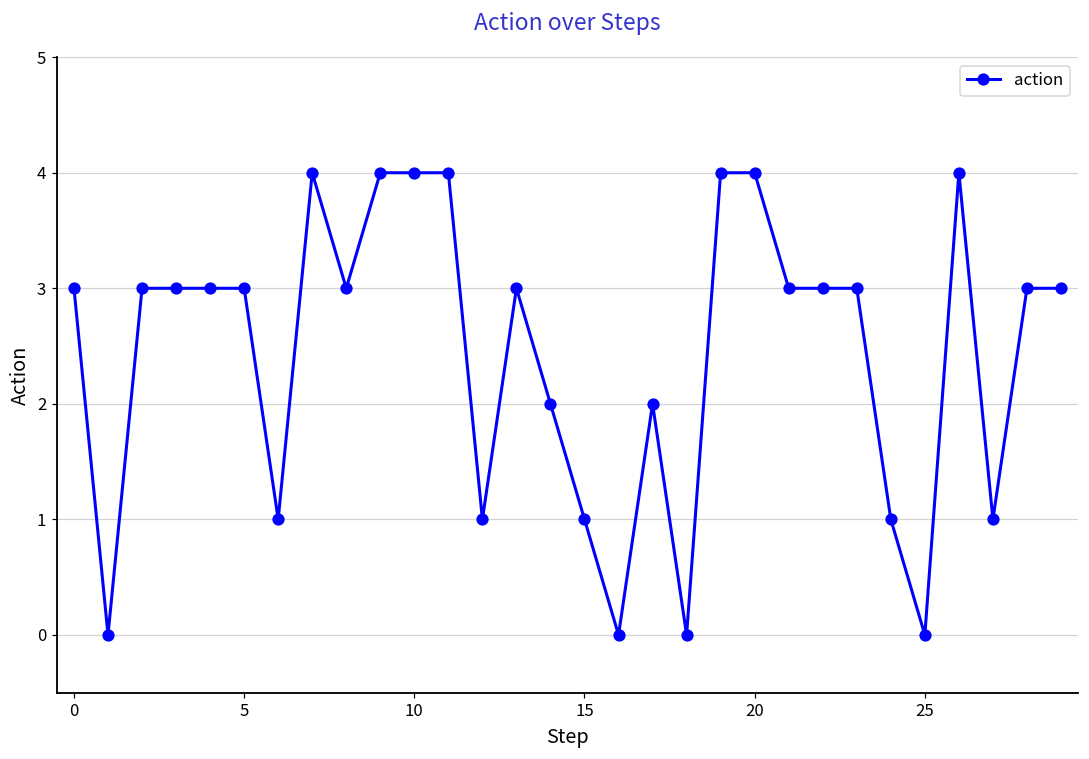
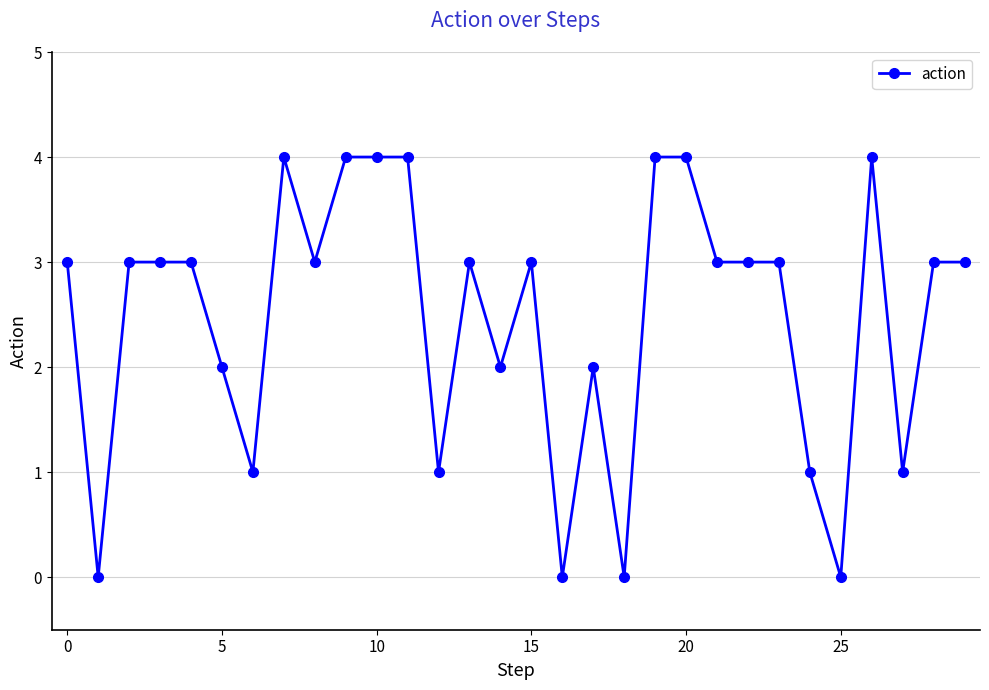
5: 3 -> 2
15: 1 -> 3
